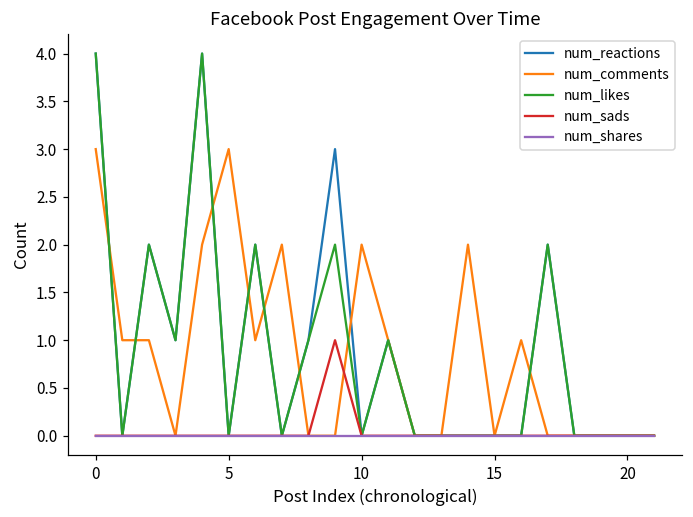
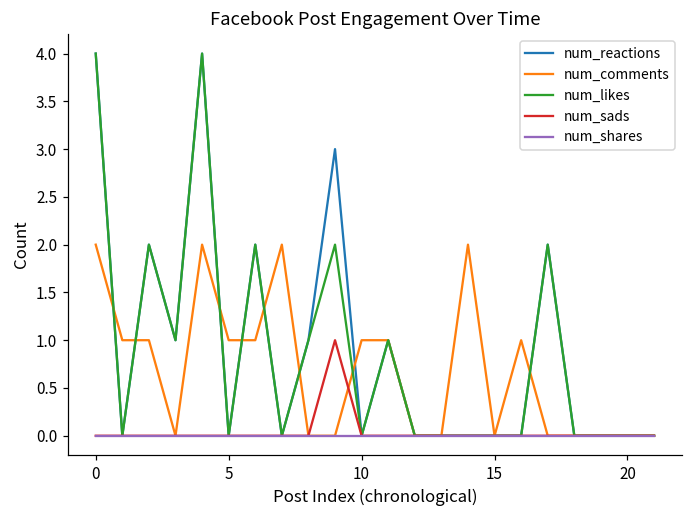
num_comments, 0: 3 -> 2
num_comments, 5: 3 -> 1
num_comments, 10: 2 -> 1
